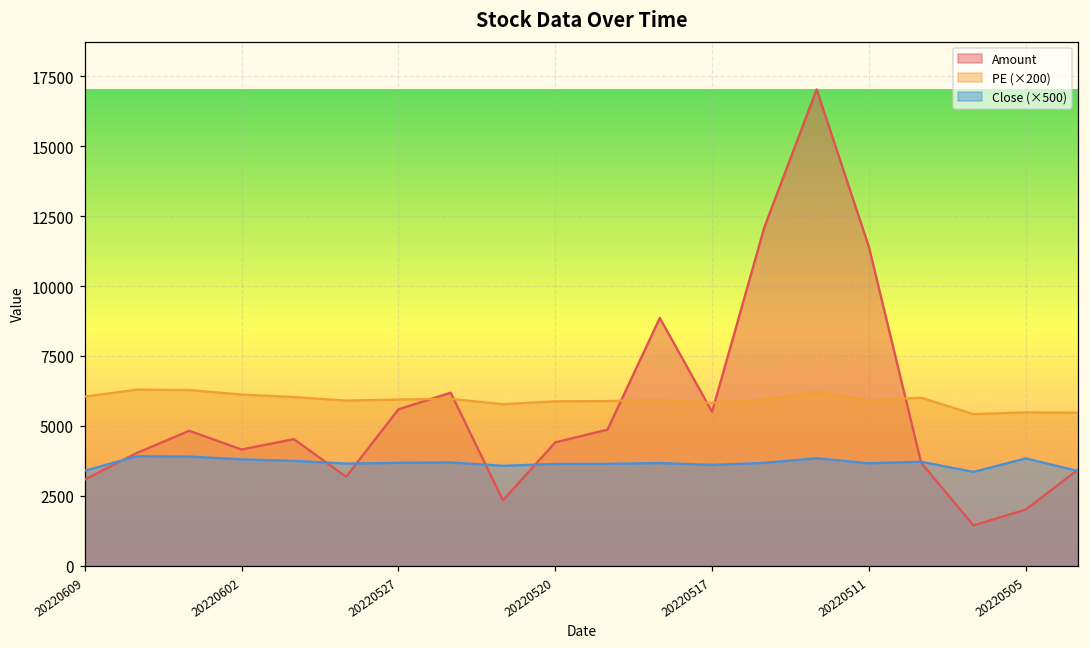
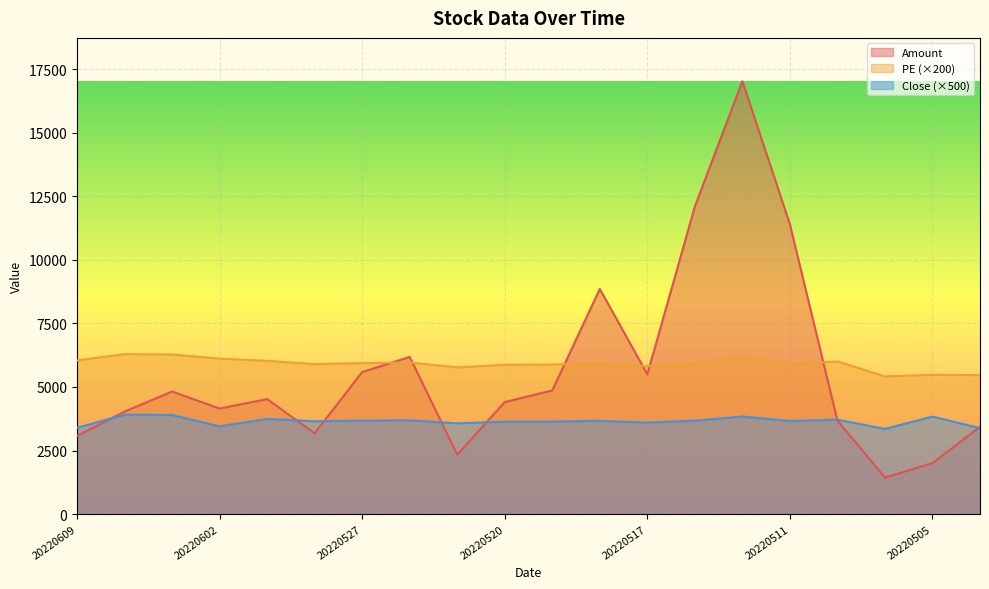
Close (×500), 20220602: 3800 -> 3500
